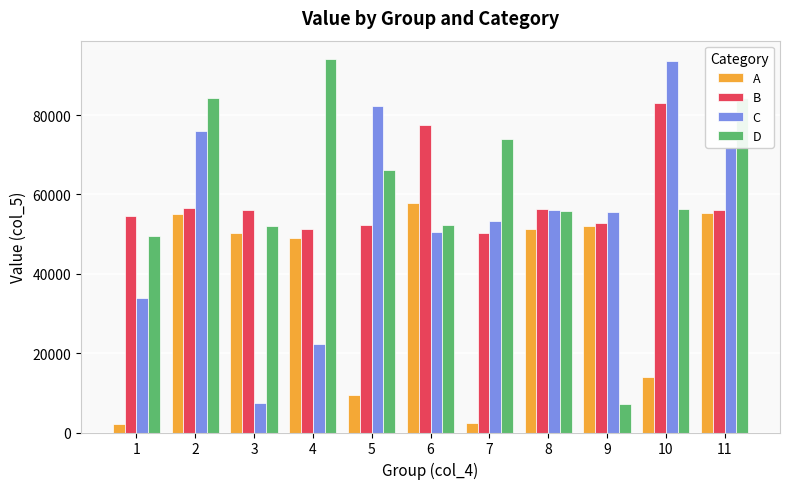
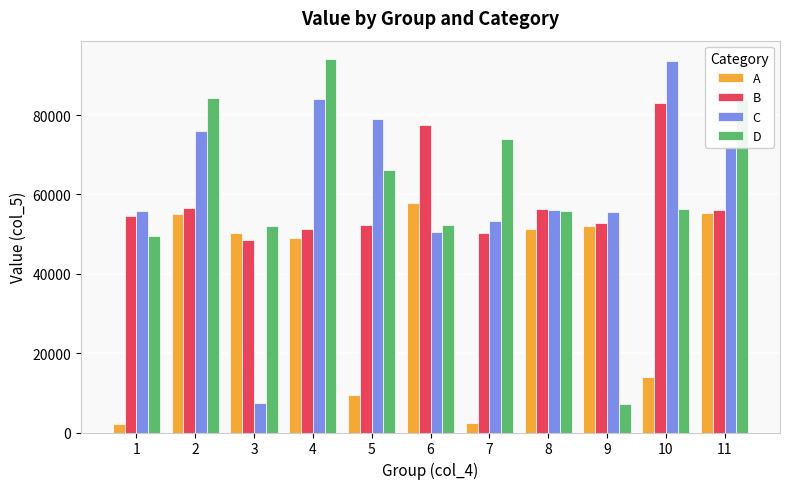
C, 1: 34000 -> 56000
B, 3: 56000 -> 48000
C, 4: 22000 -> 84000
C, 5: 82000 -> 79000
